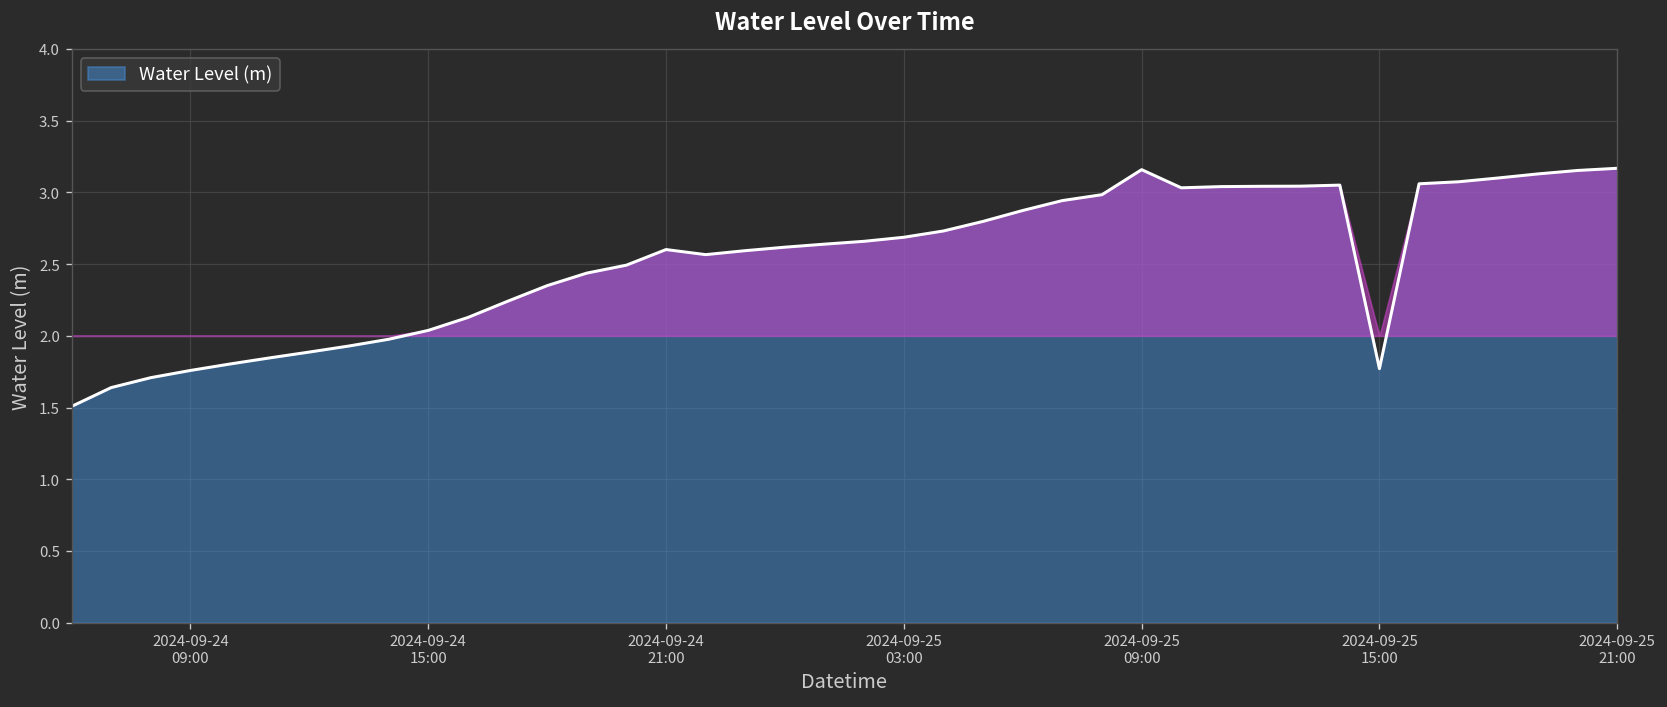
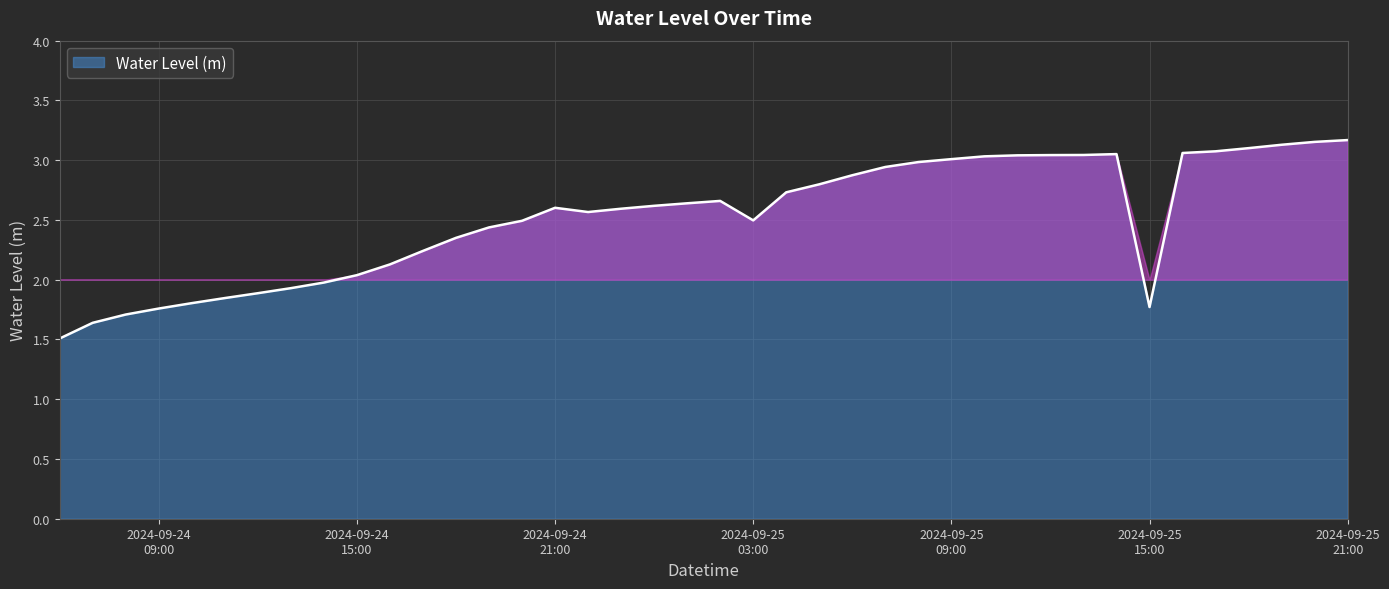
Water Level (m), 2024-09-25 03:00: 2.69 -> 2.50
Water Level (m), 2024-09-25 09:00: 3.16 -> 3.01
